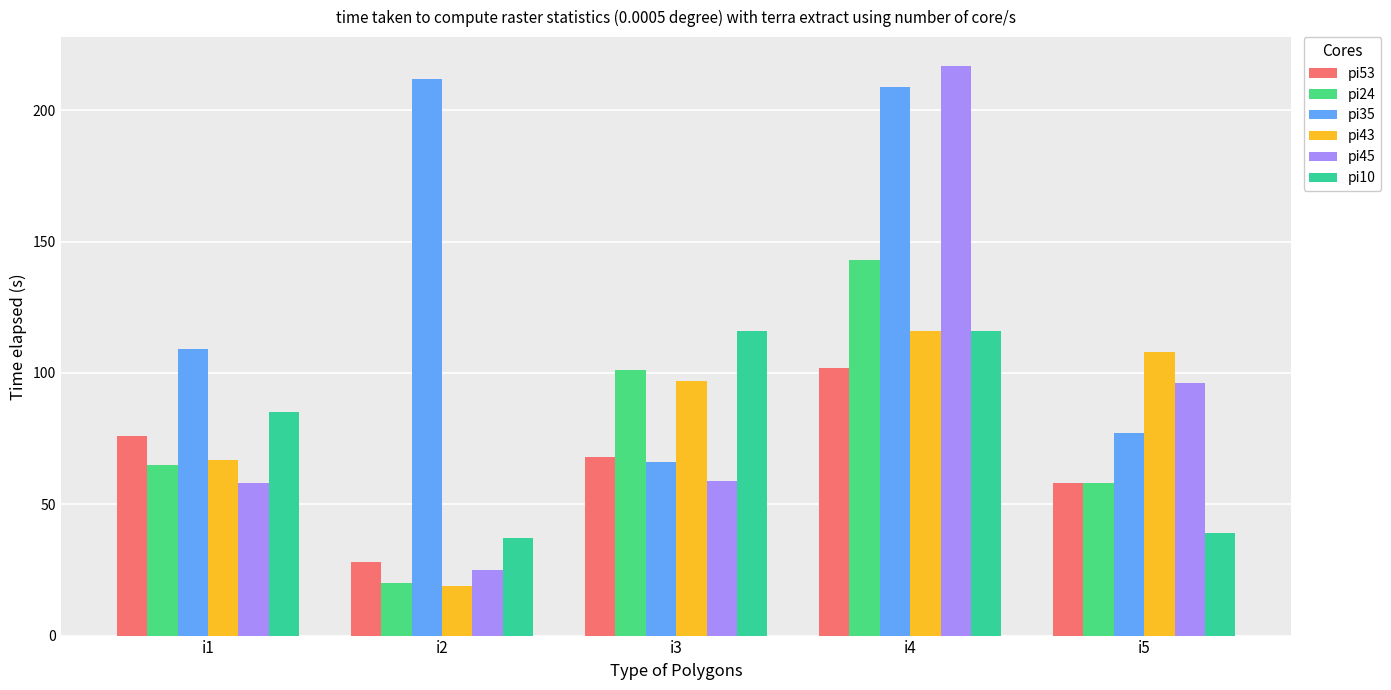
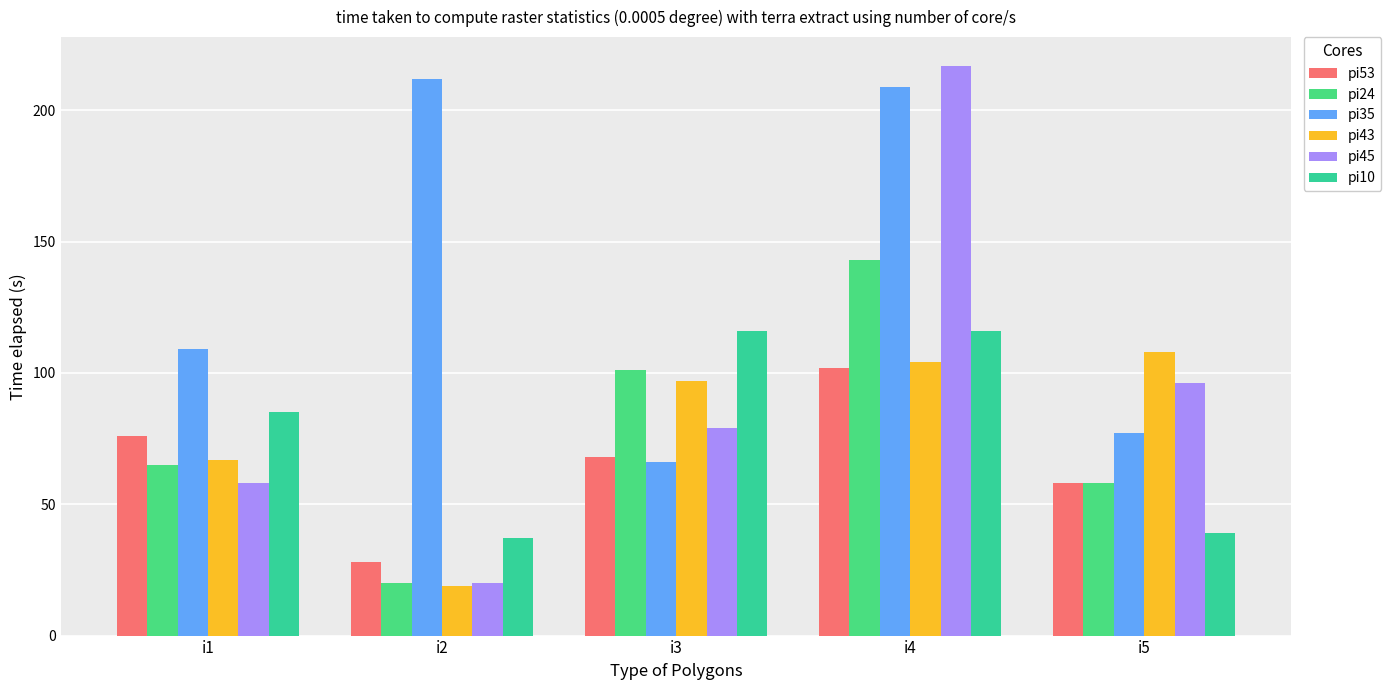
pi45, i2: 25 -> 20
pi45, i3: 59 -> 79
pi43, i4: 116 -> 104
